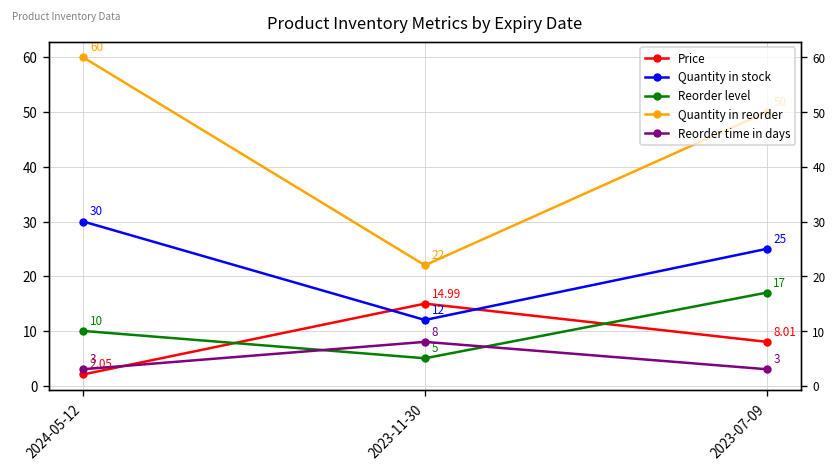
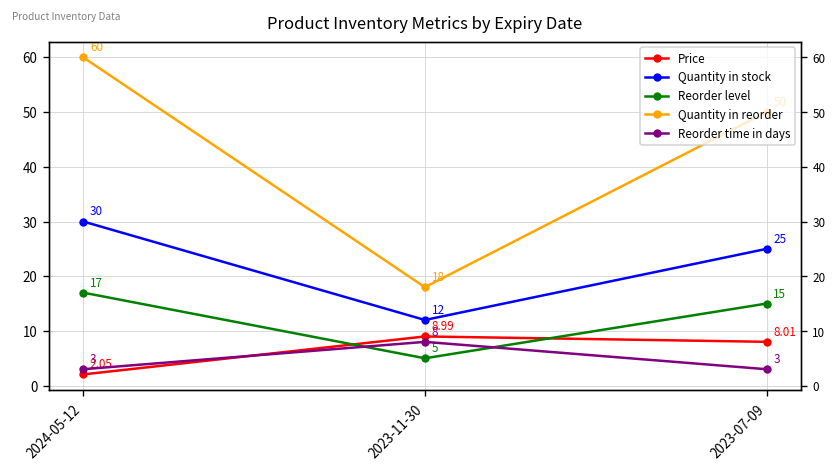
Reorder level, 2024-05-12: 10 -> 17
Price, 2023-11-30: 14.99 -> 8.99
Quantity in reorder, 2023-11-30: 22 -> 18
Reorder level, 2023-07-09: 17 -> 15
